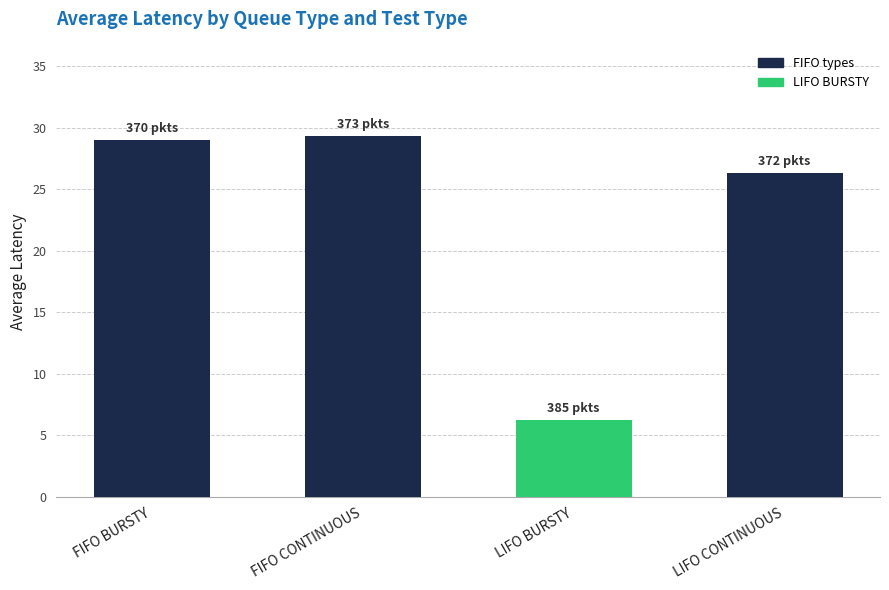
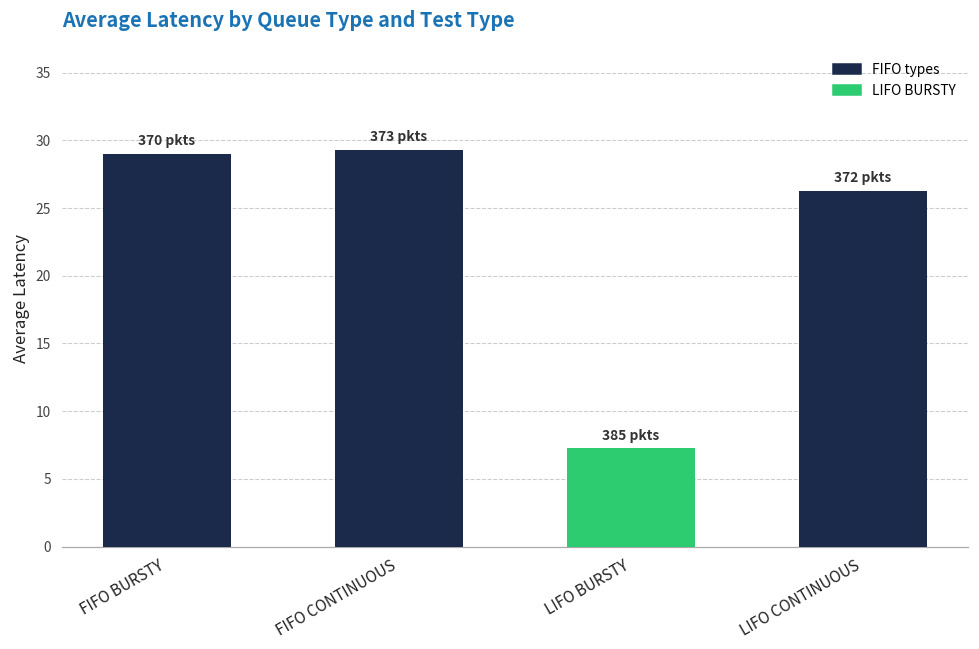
LIFO BURSTY: 6.2 -> 7.3
